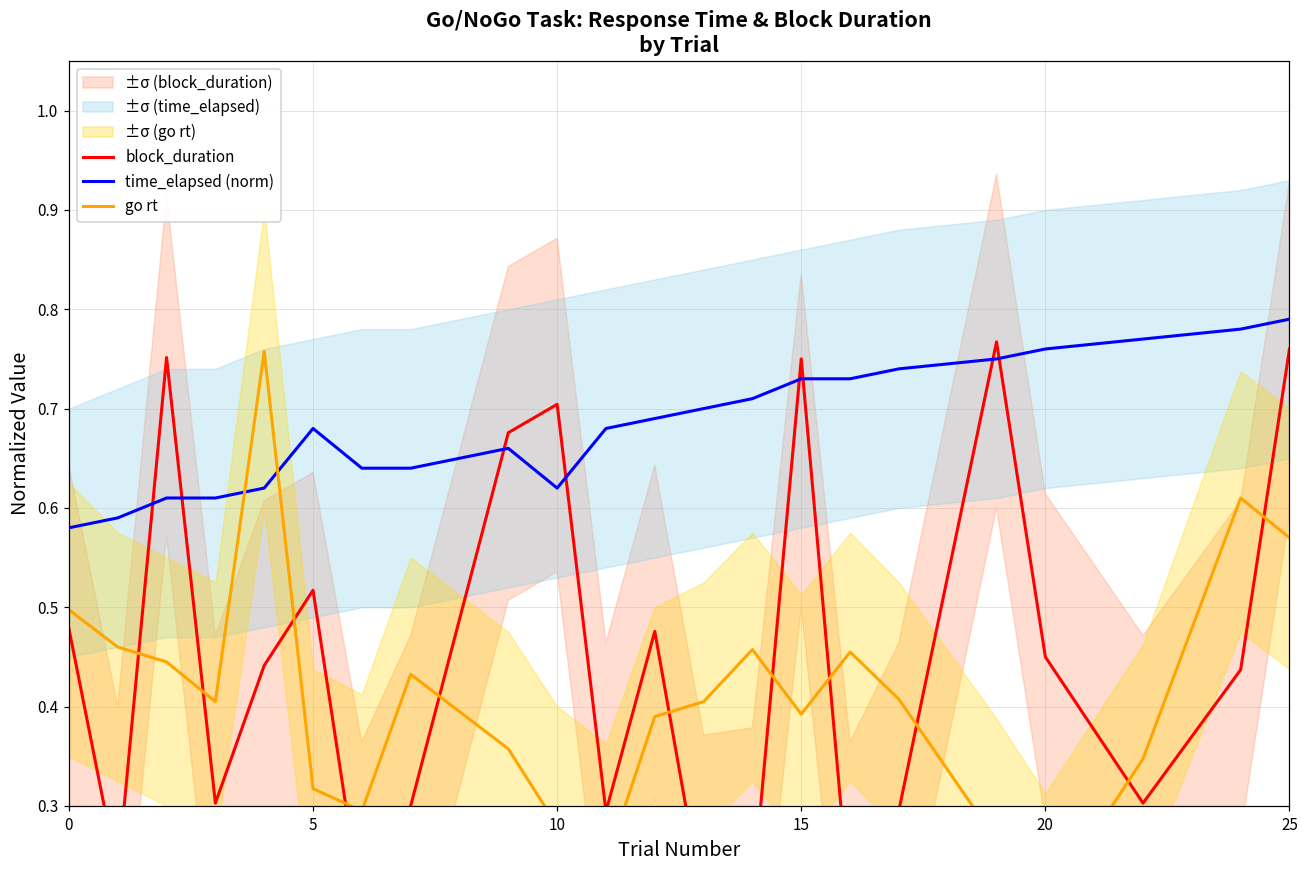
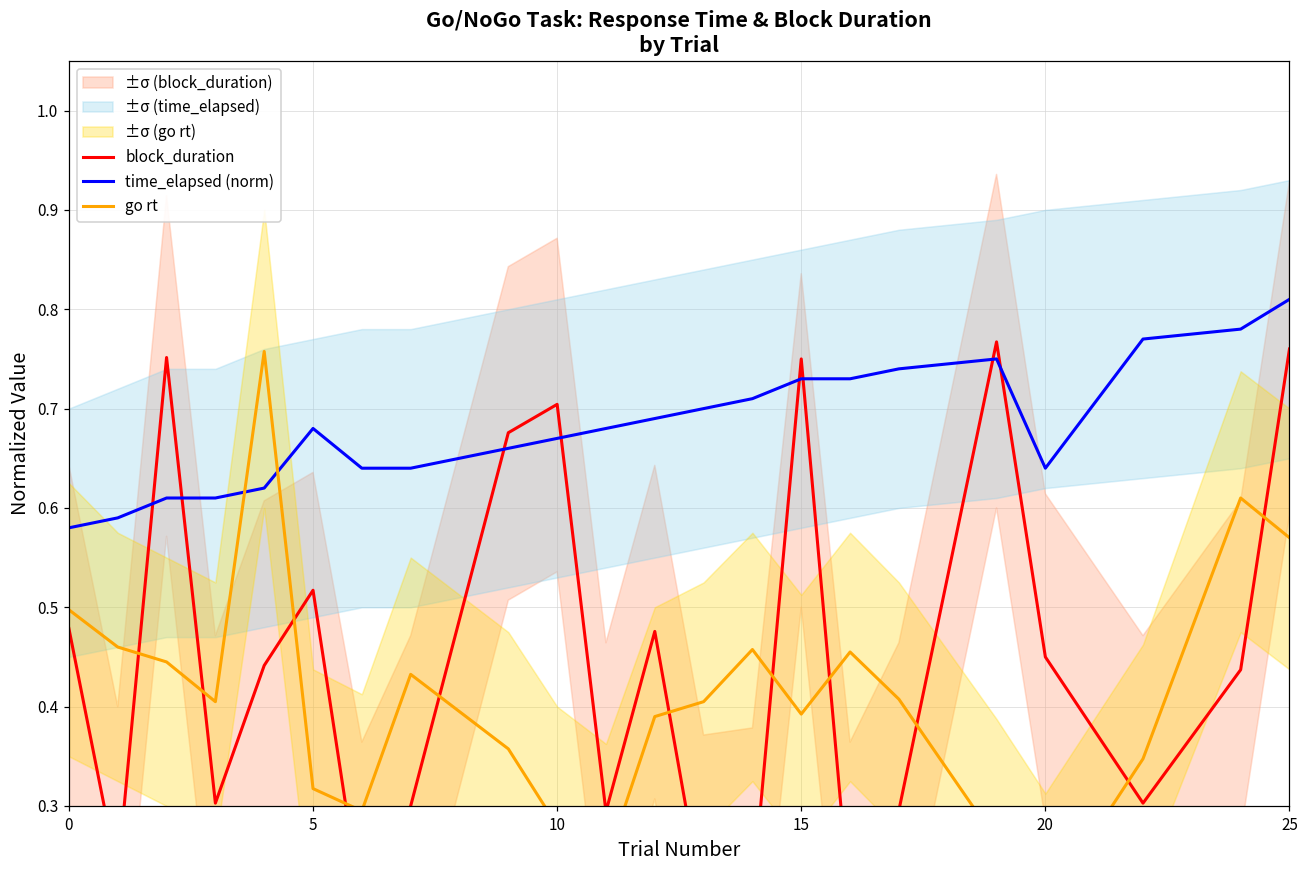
time_elapsed (norm), 10: 0.62 -> 0.67
time_elapsed (norm), 20: 0.76 -> 0.64
time_elapsed (norm), 25: 0.79 -> 0.81
